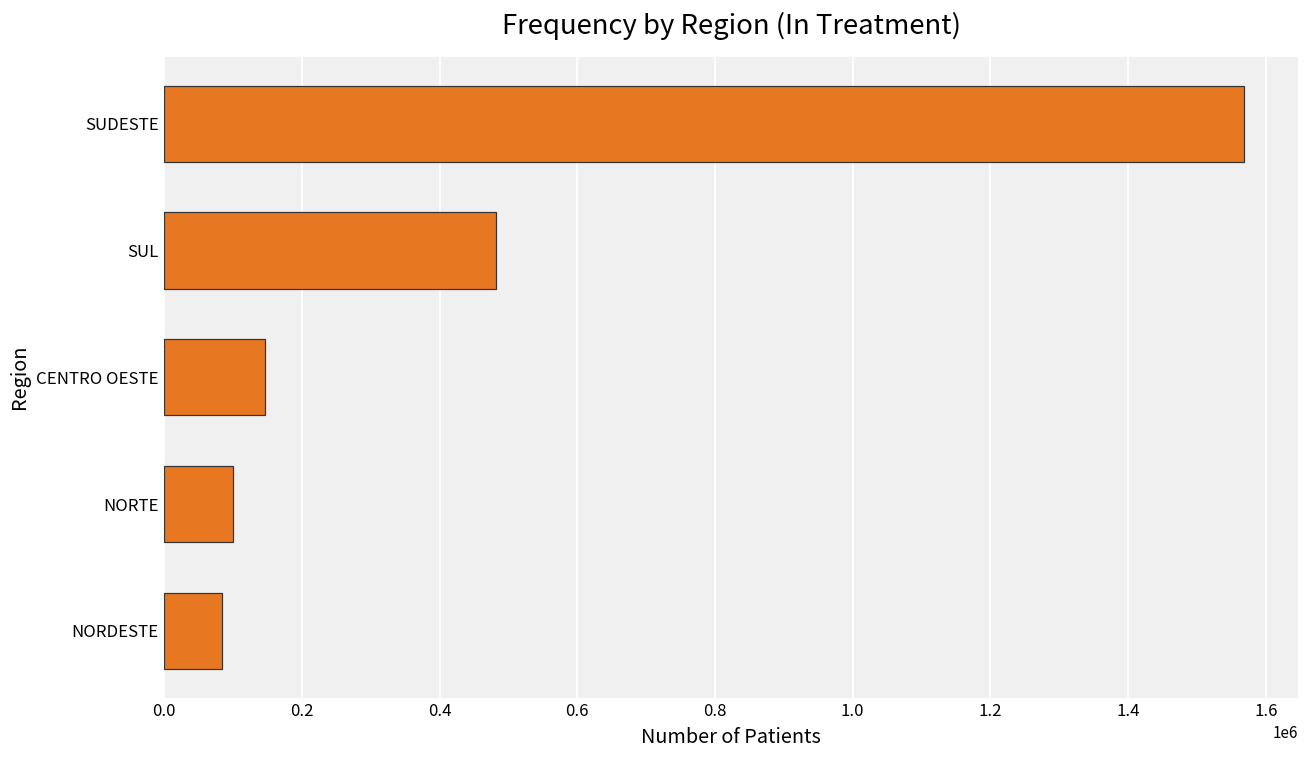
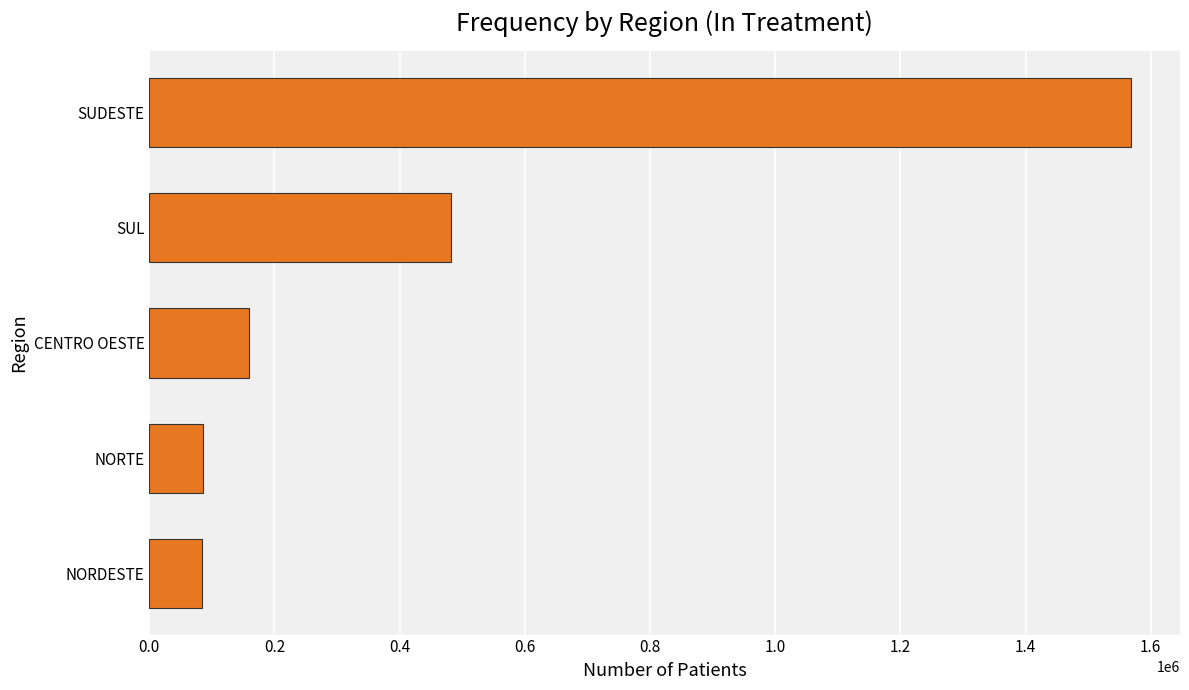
CENTRO OESTE: 150000 -> 160000
NORTE: 100000 -> 90000
